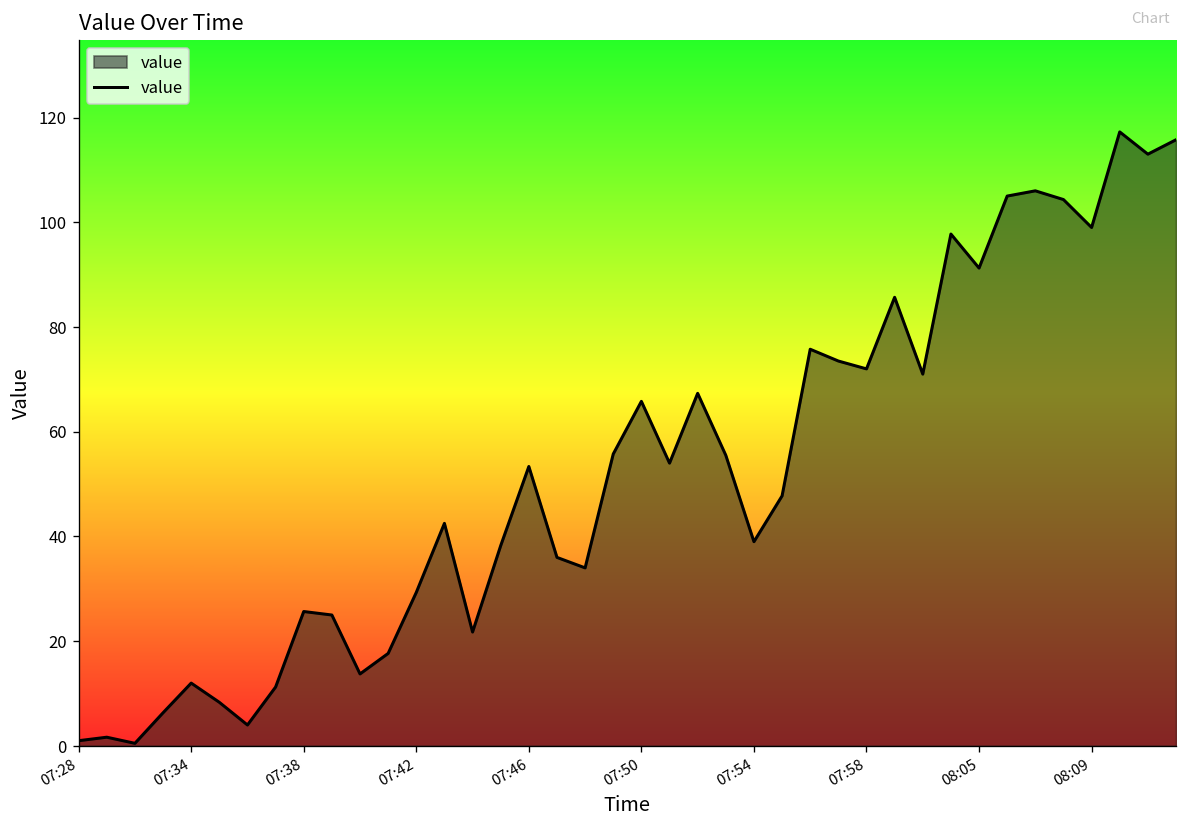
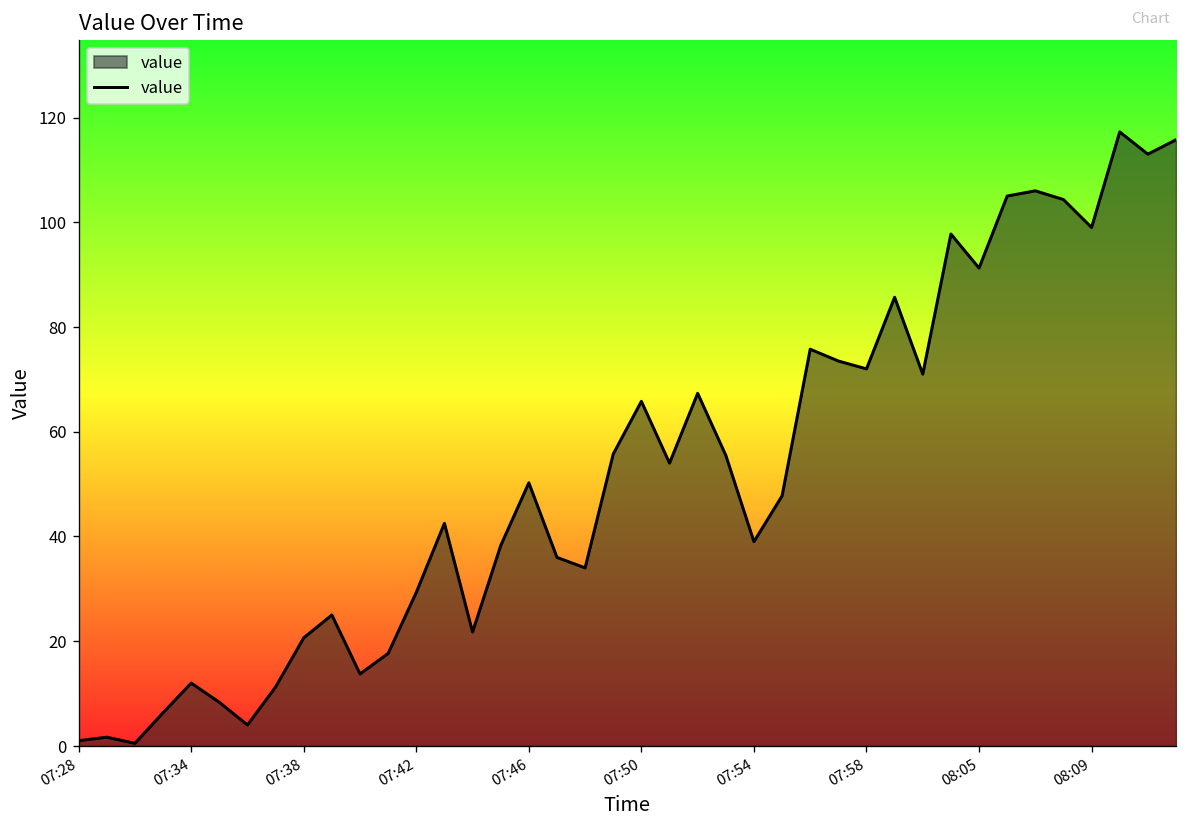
07:38: 26 -> 21
07:46: 53 -> 50
